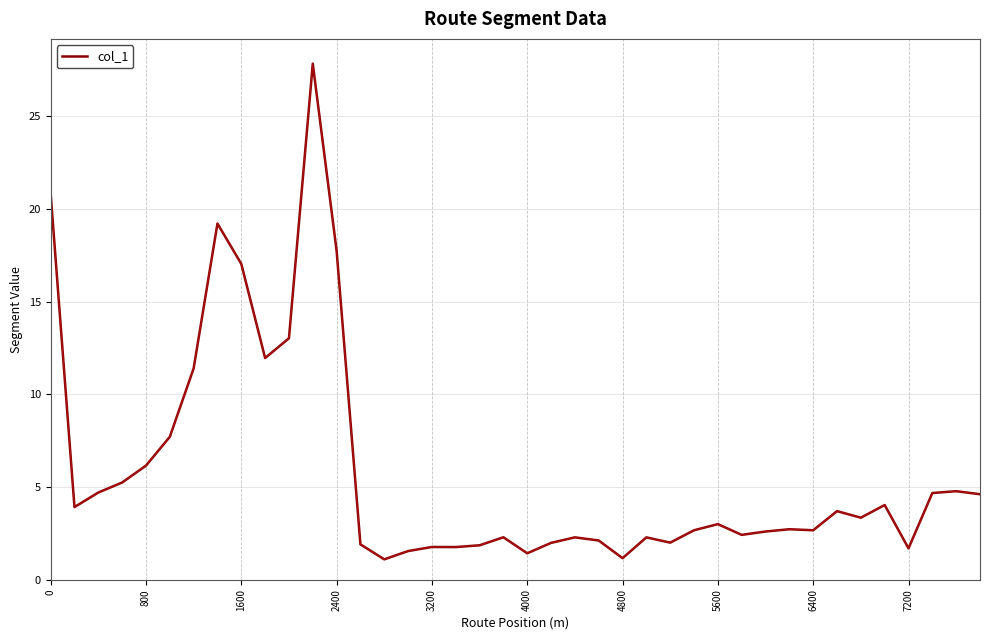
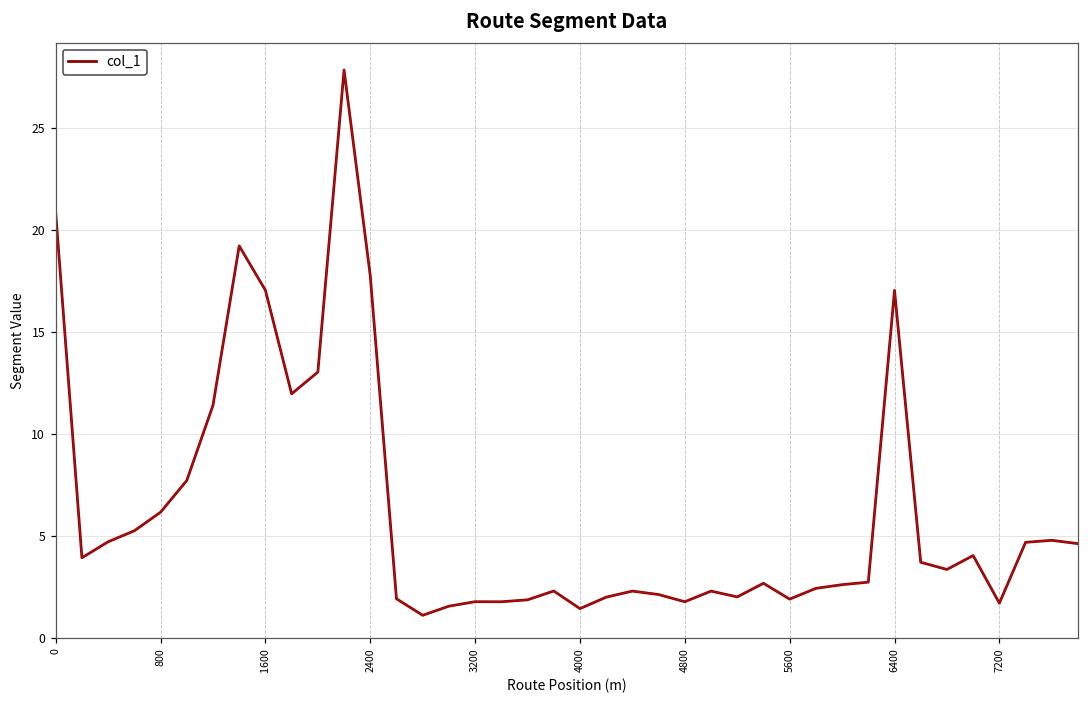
4800: 1.2 -> 1.8
5600: 3.0 -> 1.9
6400: 2.7 -> 17.0
